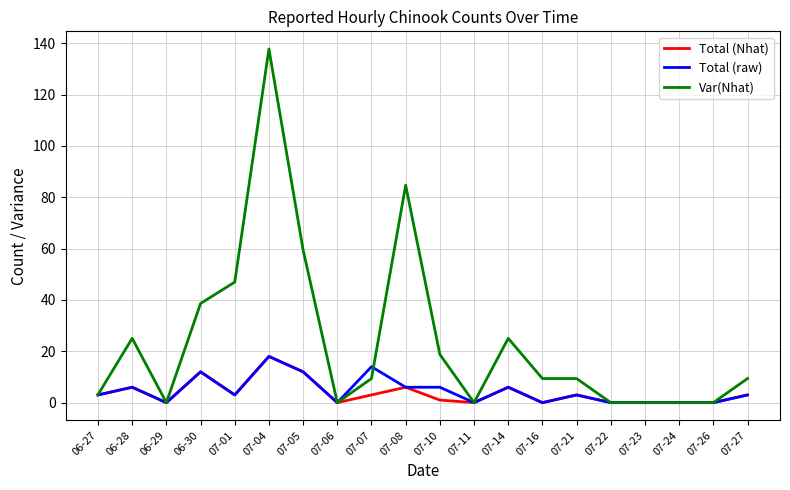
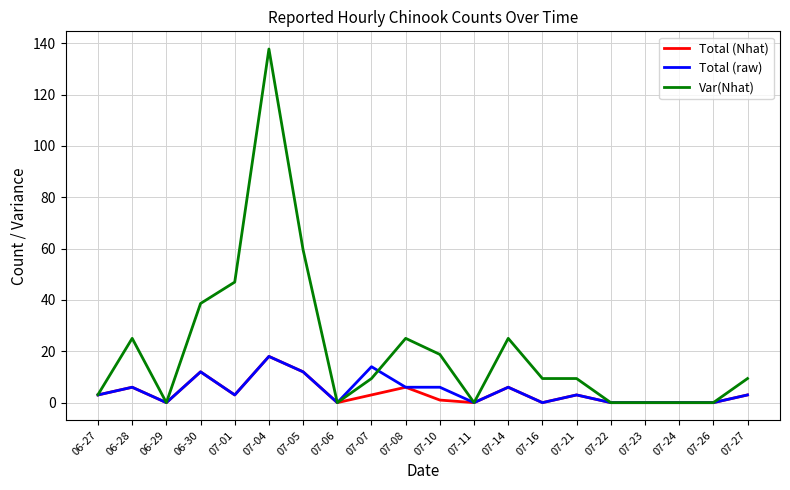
Var(Nhat), 07-08: 85 -> 25
